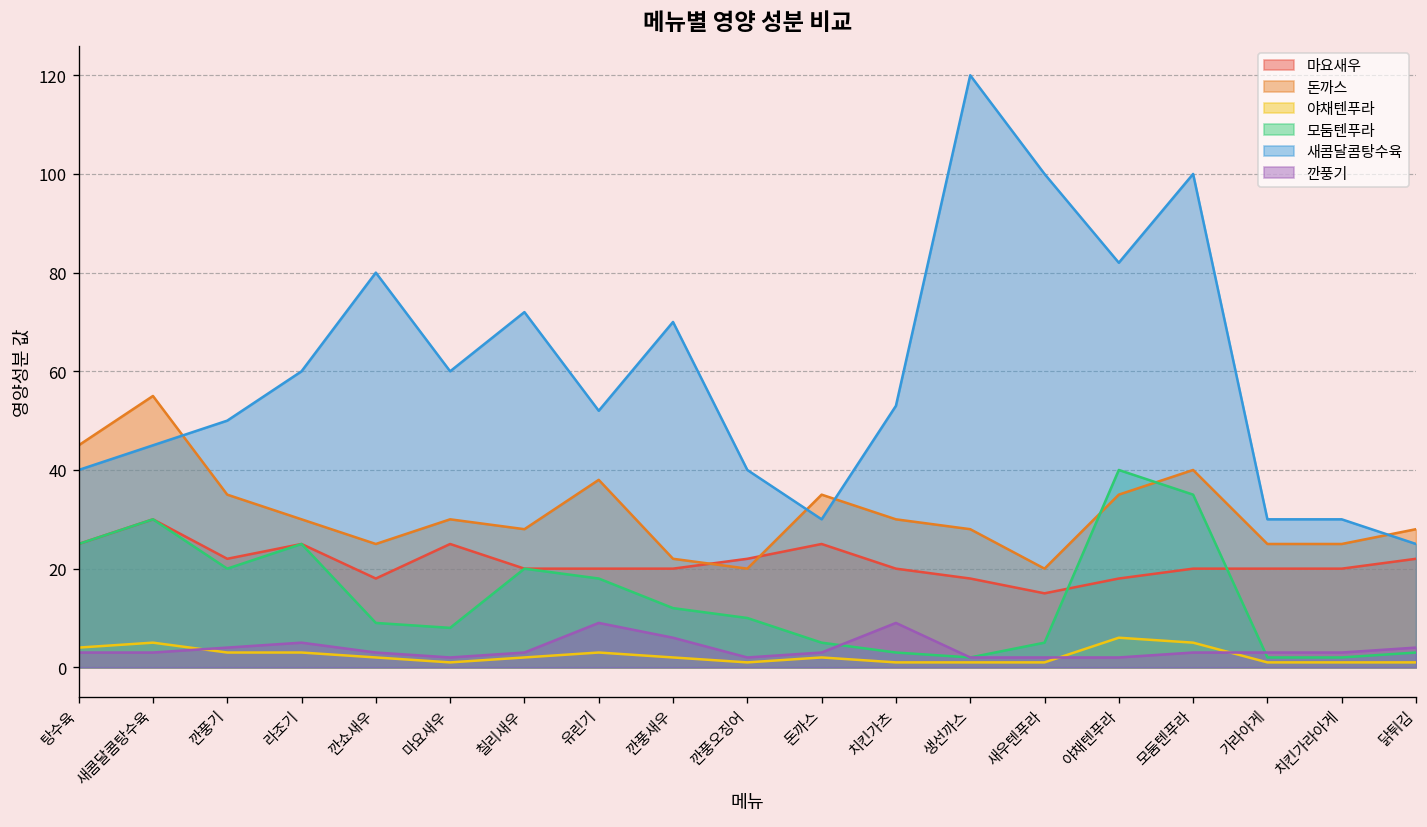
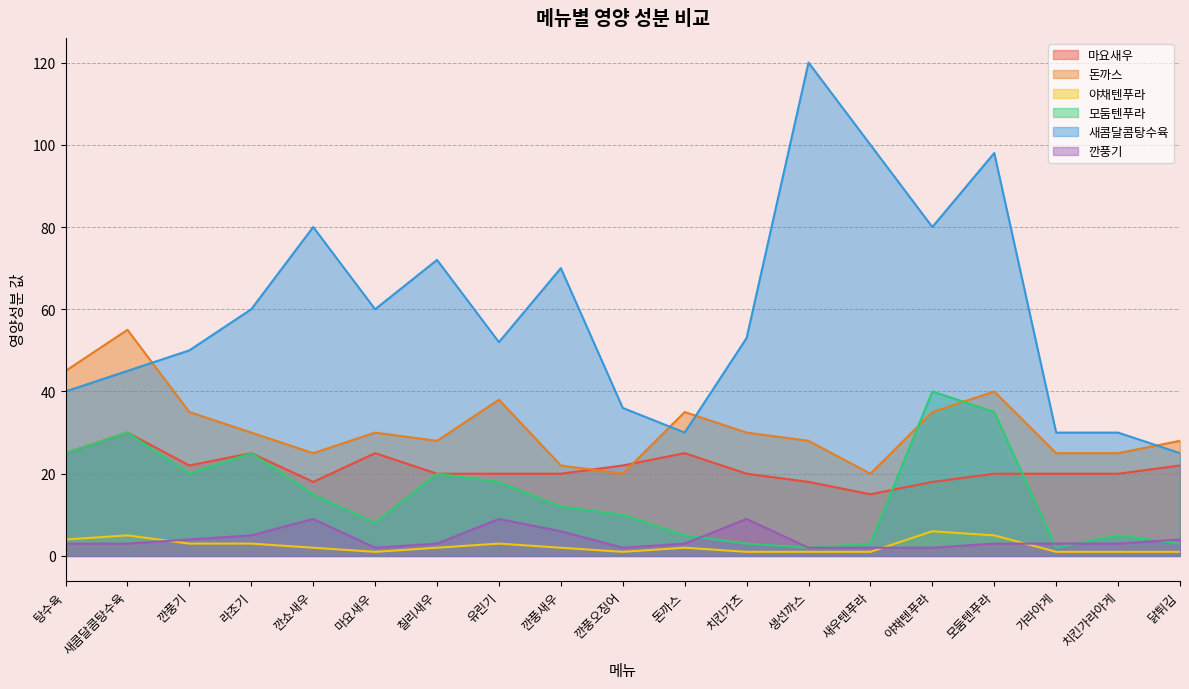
모둠텐푸라, 깐쇼새우: 9 -> 15
깐풍기, 깐쇼새우: 3 -> 9
새콤달콤탕수육, 깐풍오징어: 40 -> 36
모둠텐푸라, 새우텐푸라: 5 -> 3
새콤달콤탕수육, 야채텐푸라: 82 -> 80
새콤달콤탕수육, 모둠텐푸라: 100 -> 98
모둠텐푸라, 치킨가라아게: 2 -> 5
